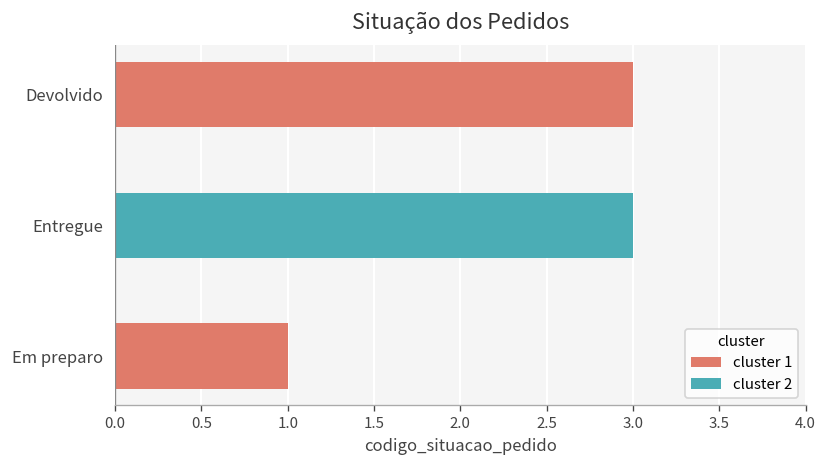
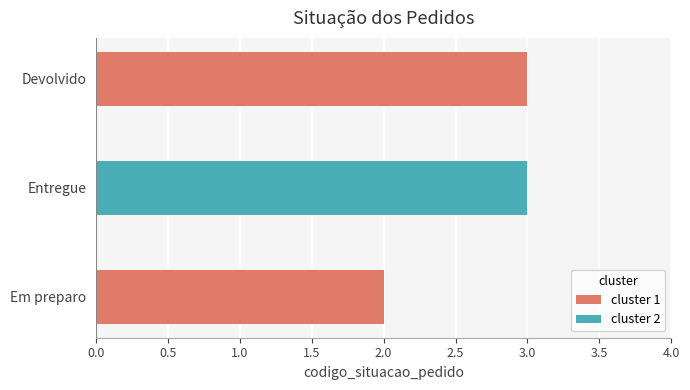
Em preparo: 1 -> 2
